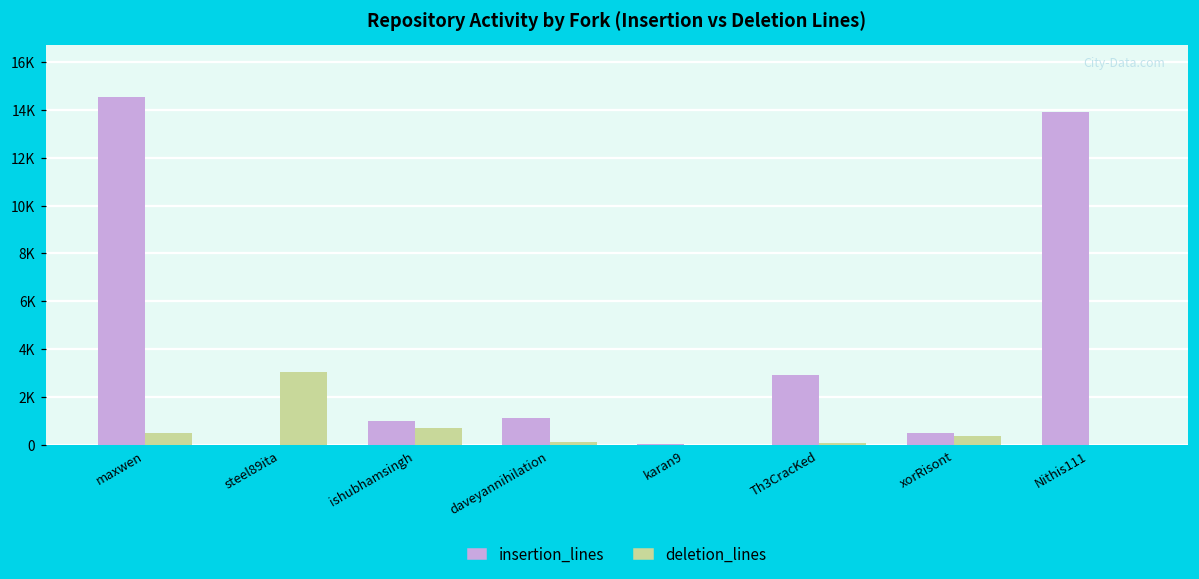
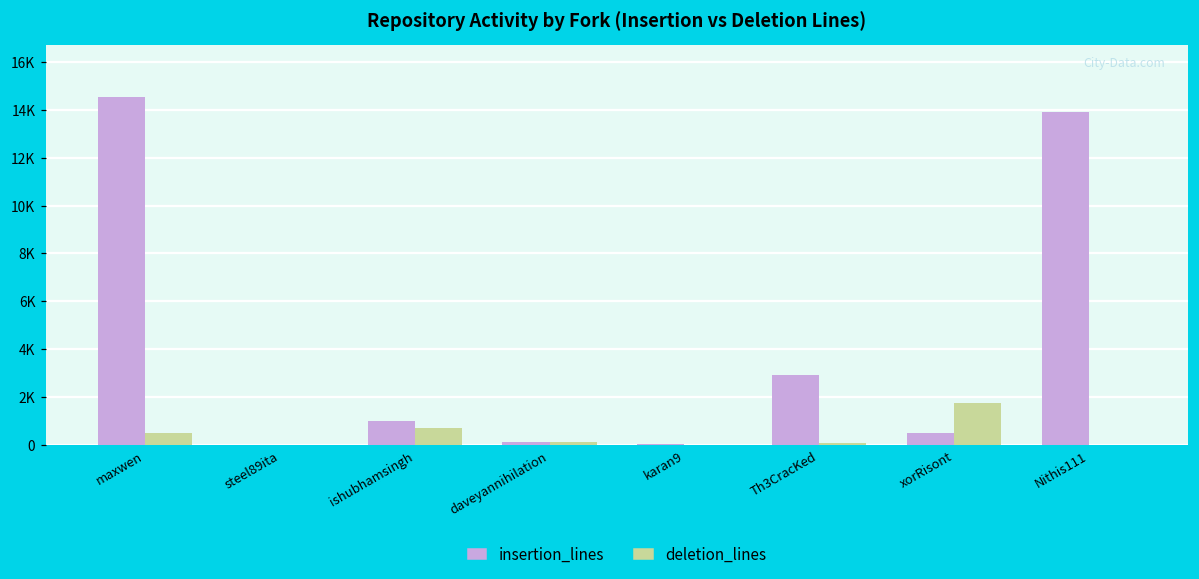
deletion_lines, steel89ita: 3000 -> 0
insertion_lines, daveyannihilation: 1100 -> 100
deletion_lines, xorRisont: 400 -> 1800
